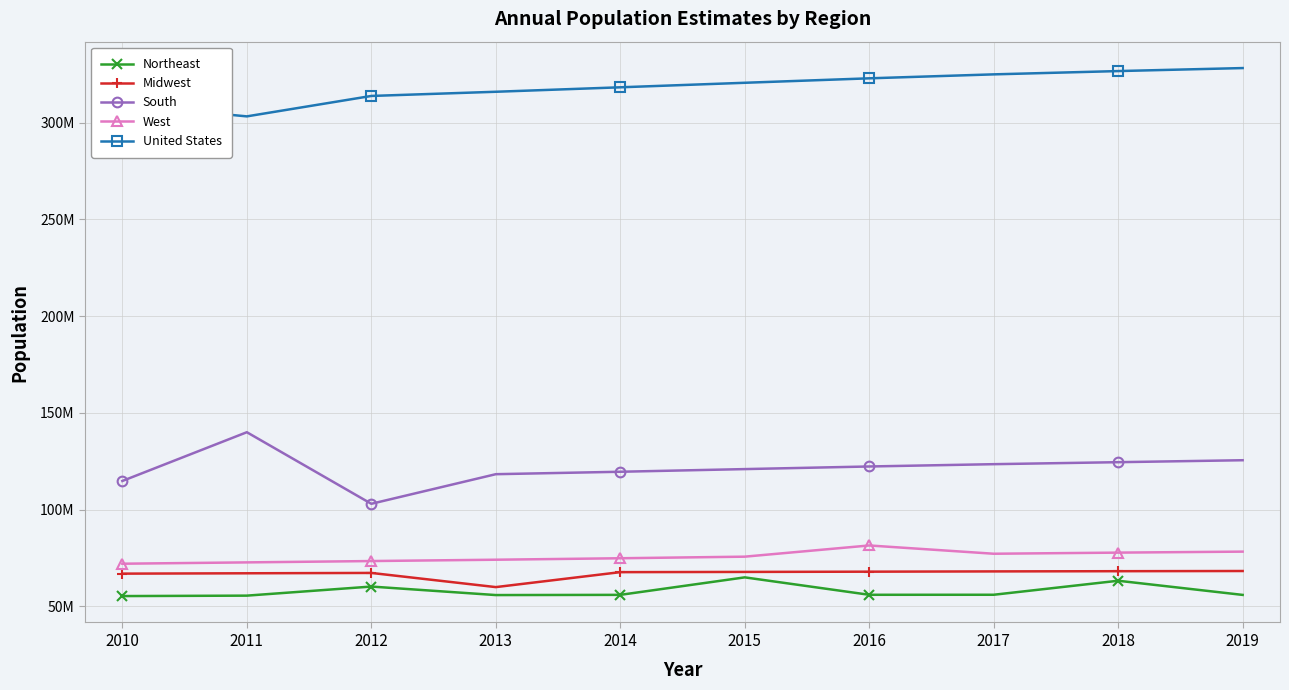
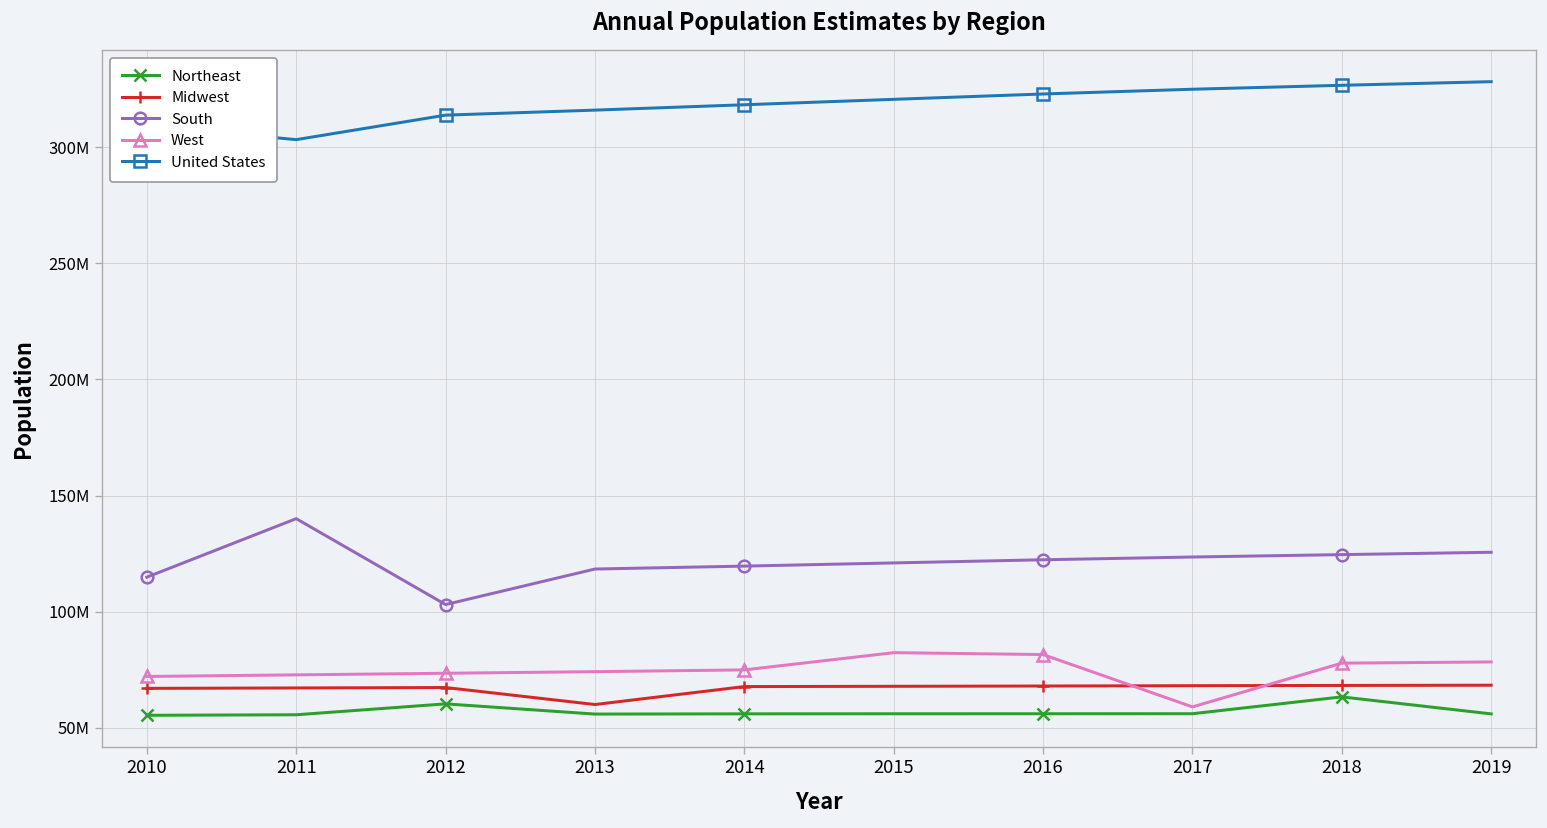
Northeast, 2015: 65000000 -> 56000000
West, 2015: 76000000 -> 82000000
West, 2017: 77000000 -> 59000000
